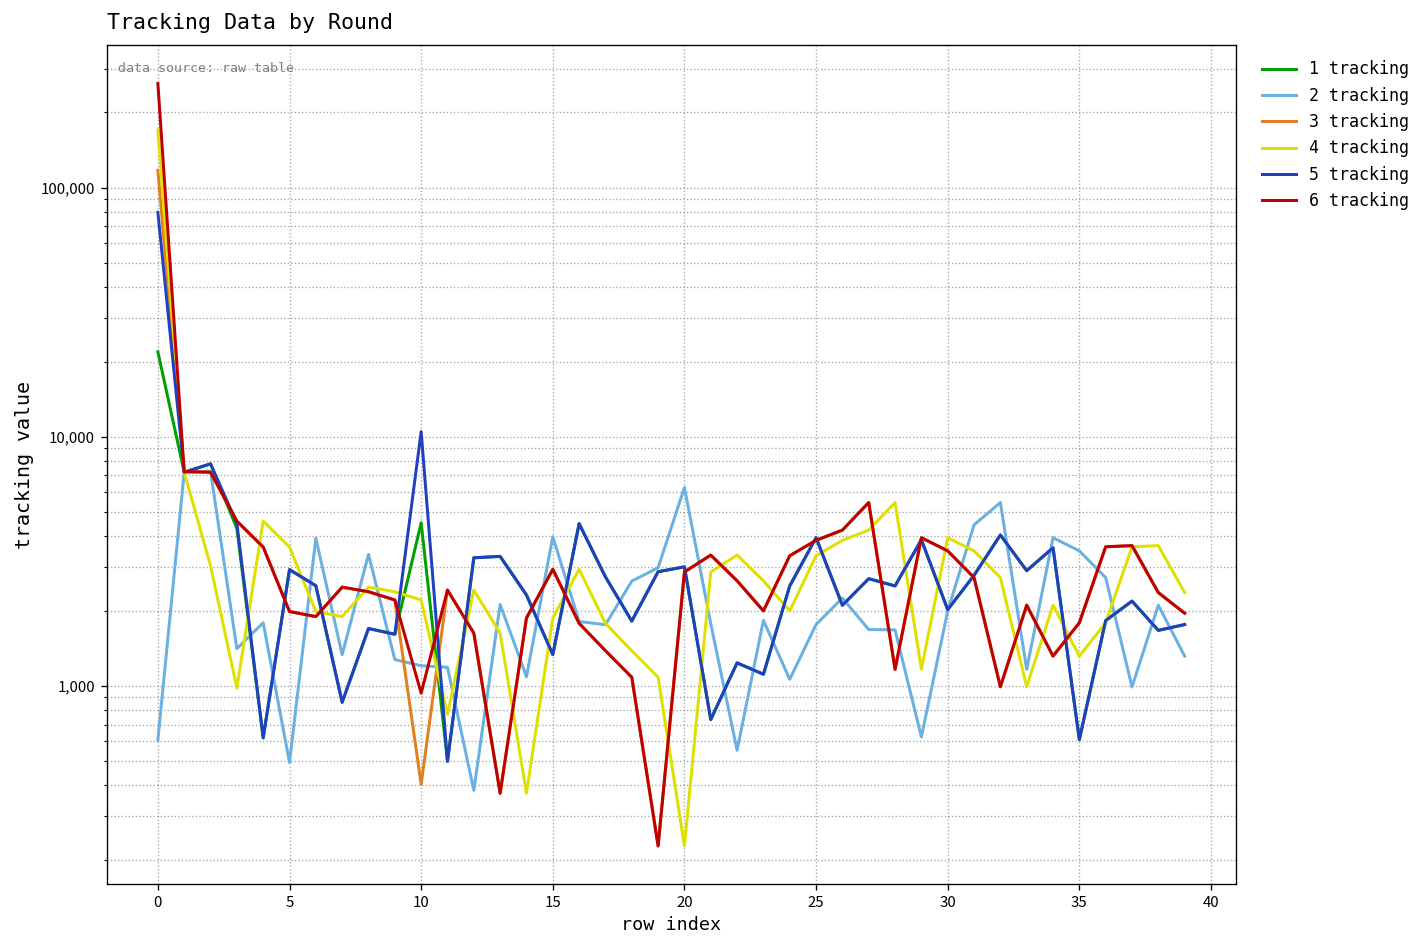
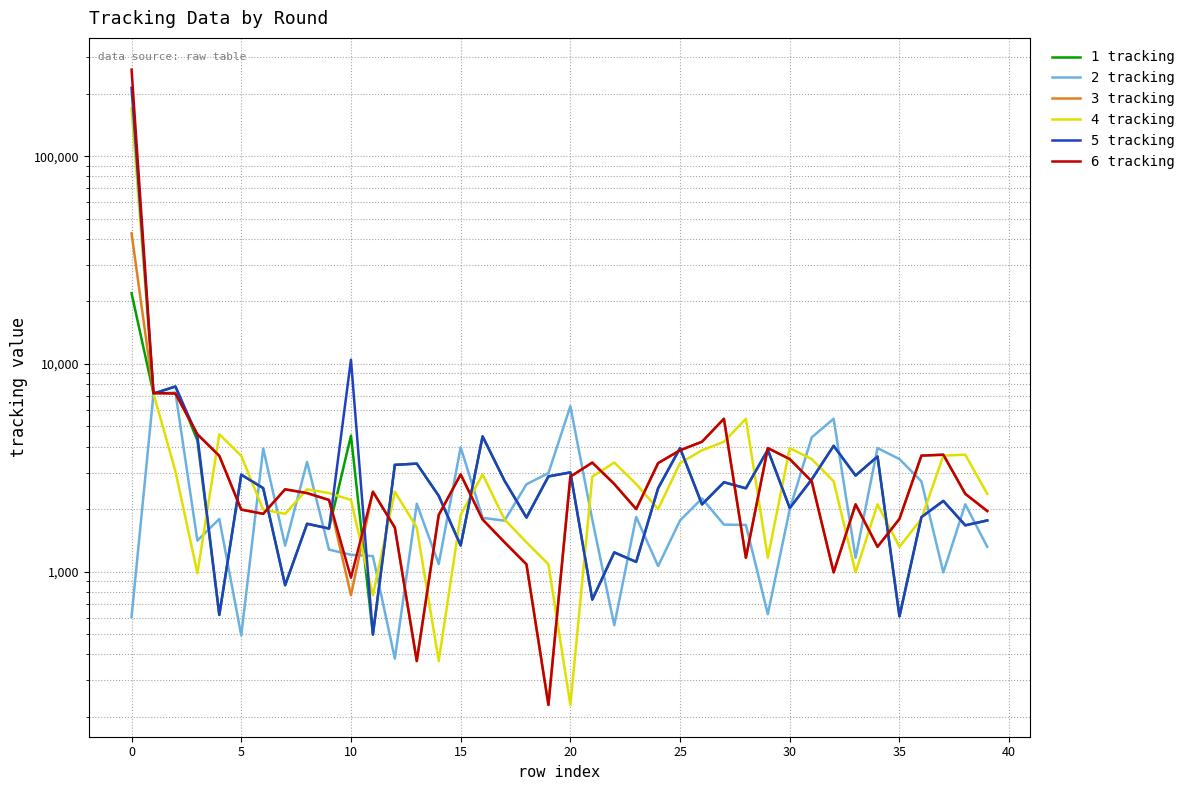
3 tracking, 0: 120,000 -> 43,000
5 tracking, 0: 79,000 -> 210,000
3 tracking, 10: 400 -> 770
